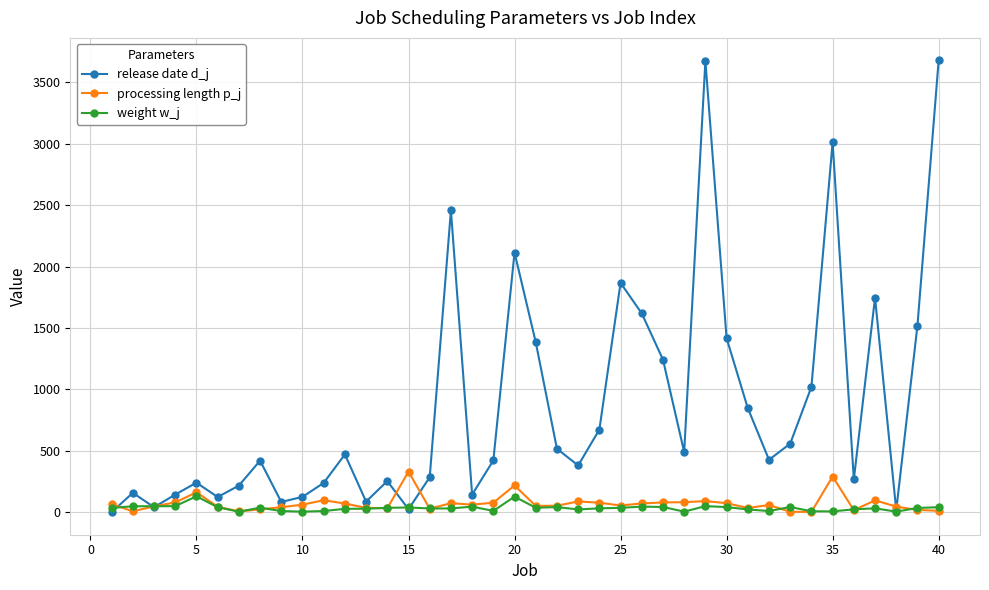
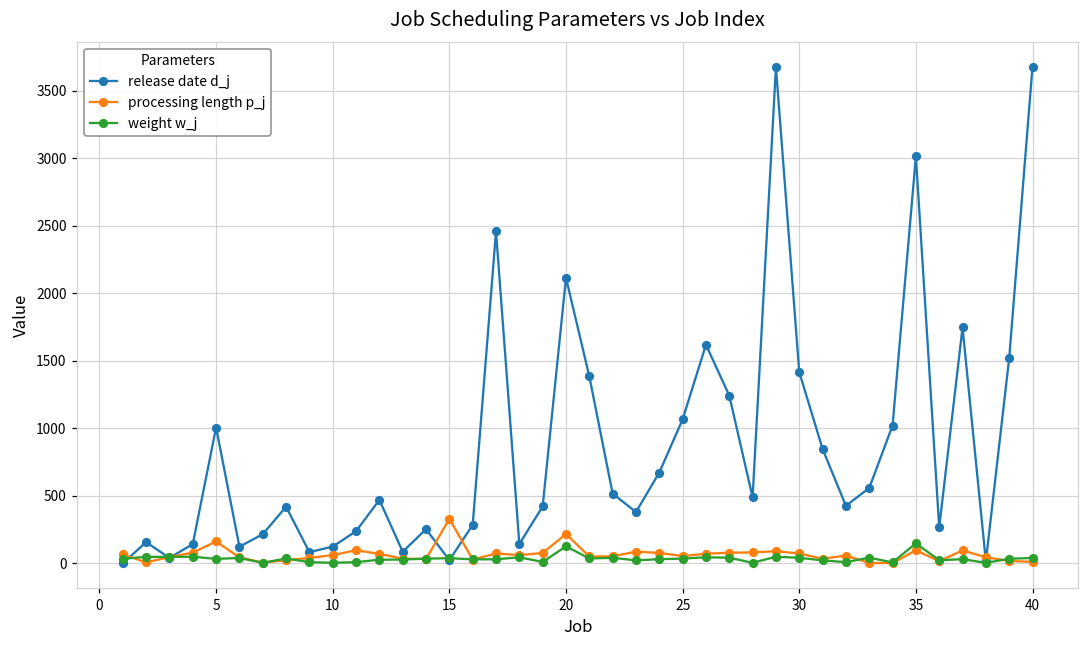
release date d_j, 5: 240 -> 1010
weight w_j, 5: 130 -> 30
release date d_j, 25: 1870 -> 1070
processing length p_j, 35: 290 -> 100
weight w_j, 35: 10 -> 150
